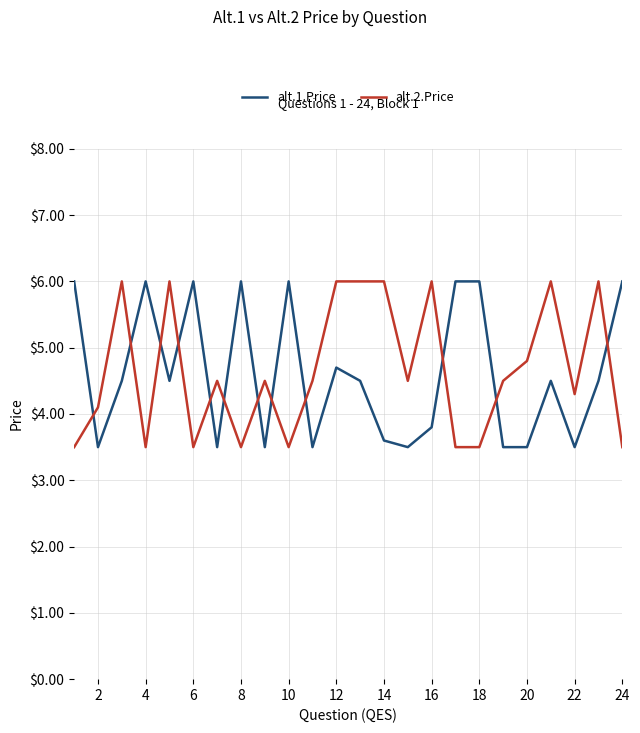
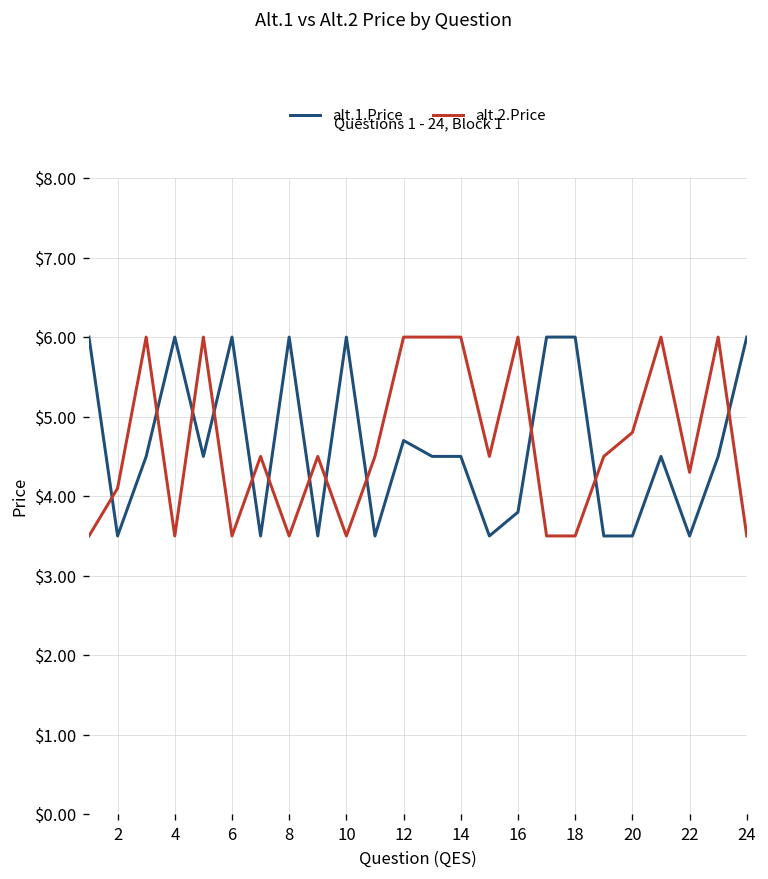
alt.1.Price, 14: $3.6 -> $4.5
